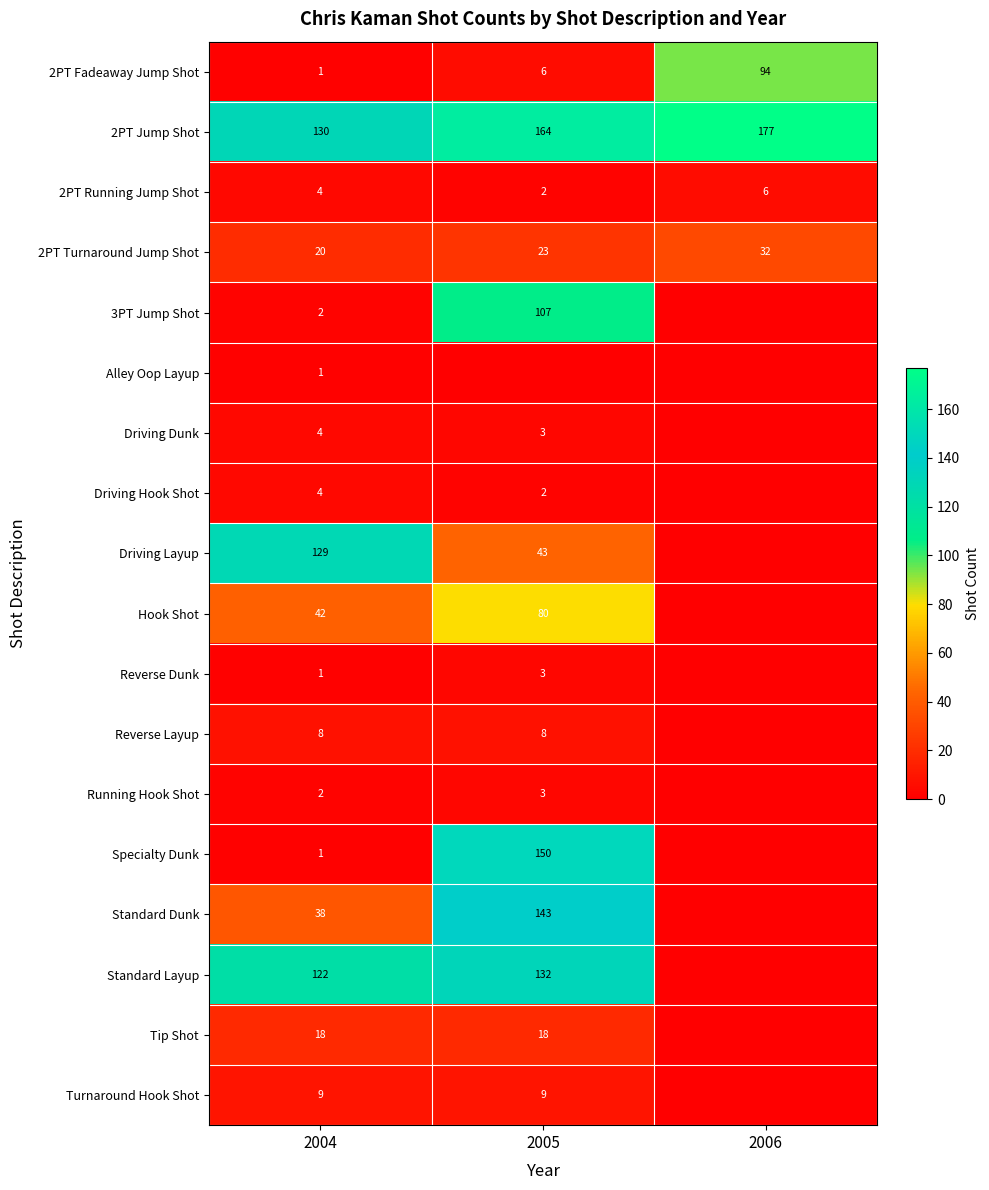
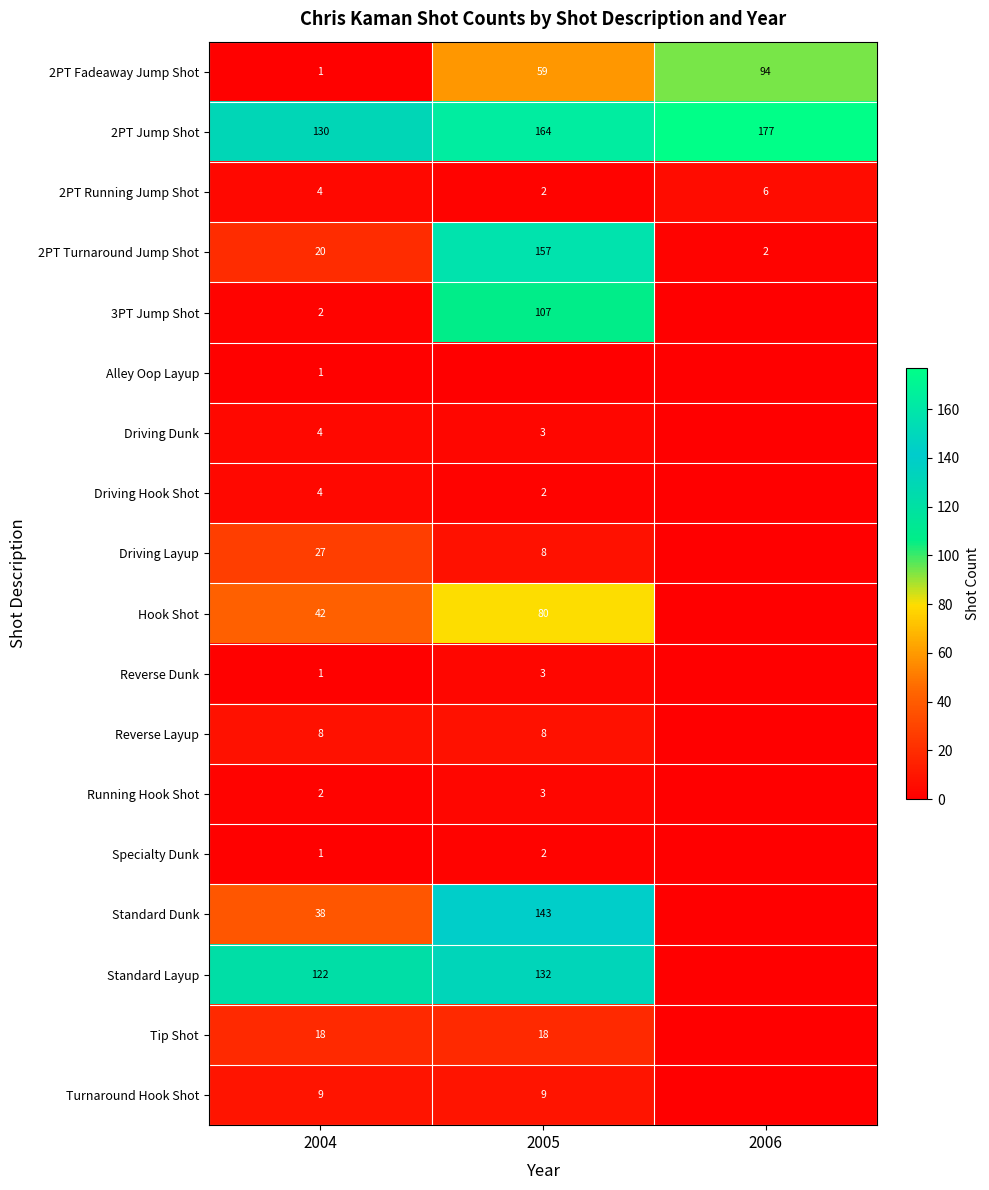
2PT Fadeaway Jump Shot, 2005: 6 -> 59
2PT Turnaround Jump Shot, 2005: 23 -> 157
2PT Turnaround Jump Shot, 2006: 32 -> 2
Driving Layup, 2004: 129 -> 27
Driving Layup, 2005: 43 -> 8
Specialty Dunk, 2005: 150 -> 2
